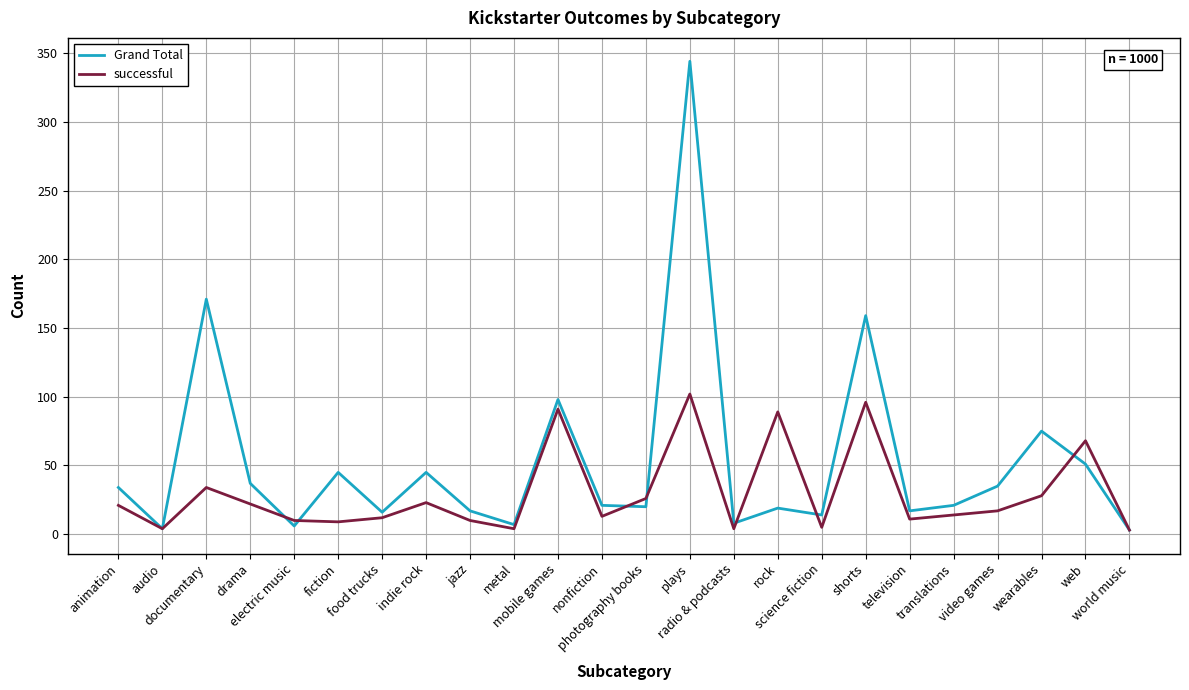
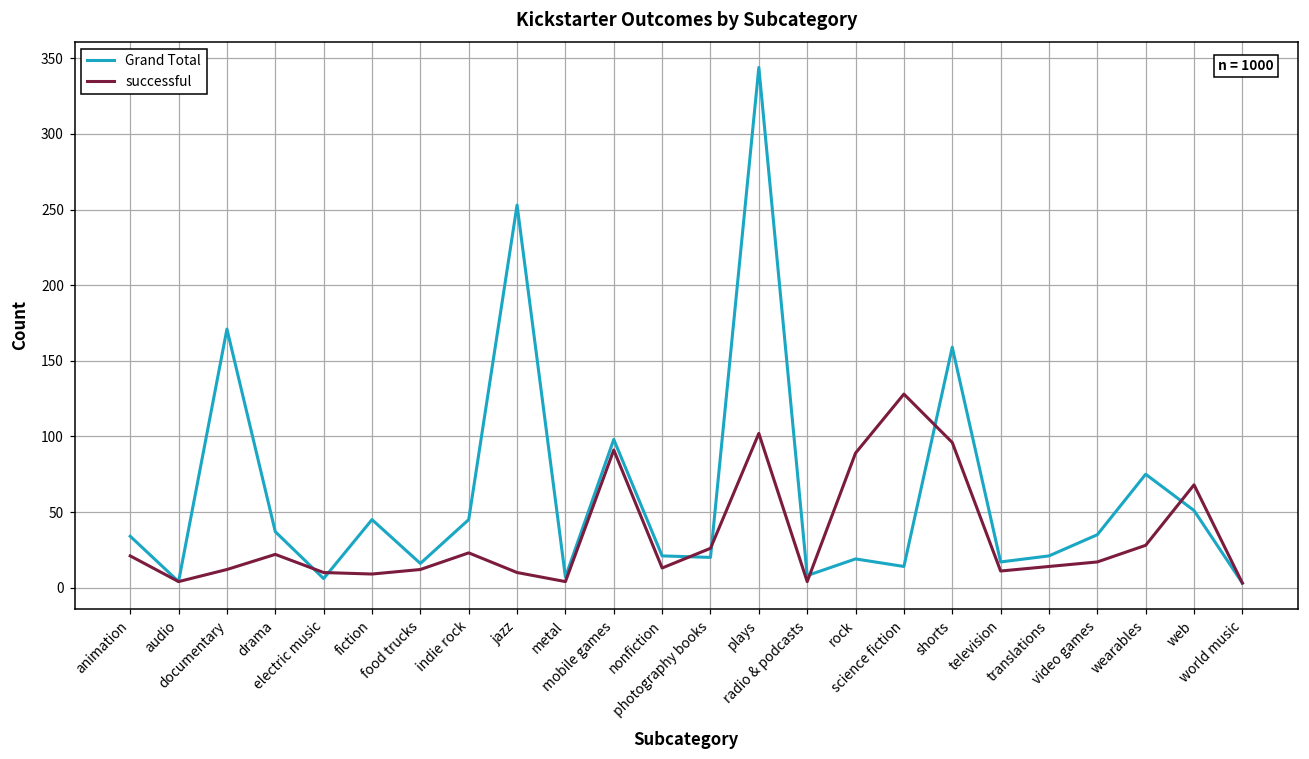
successful, documentary: 34 -> 12
Grand Total, jazz: 17 -> 253
successful, science fiction: 5 -> 128
